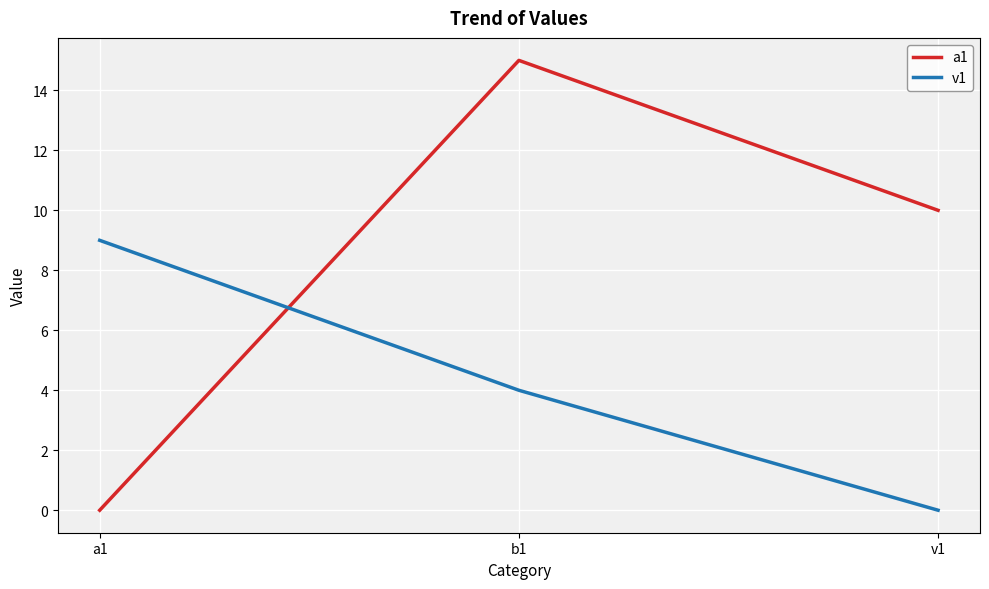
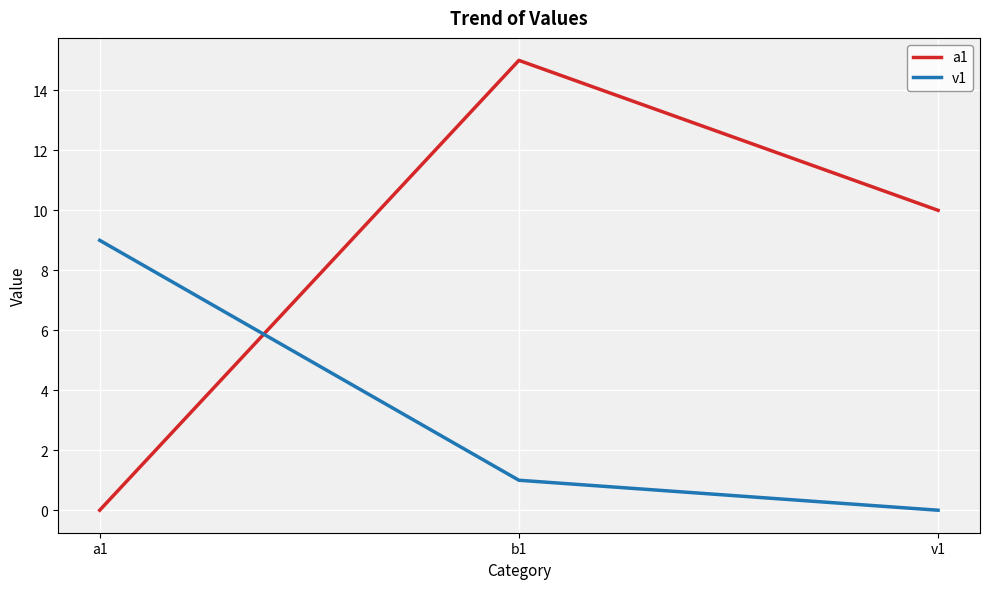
v1, b1: 4 -> 1
